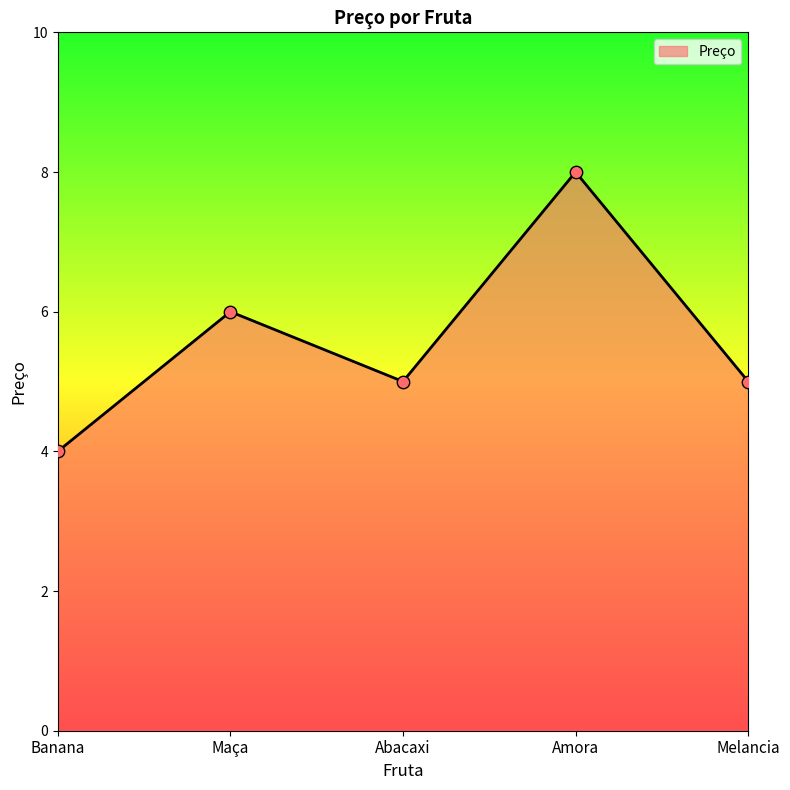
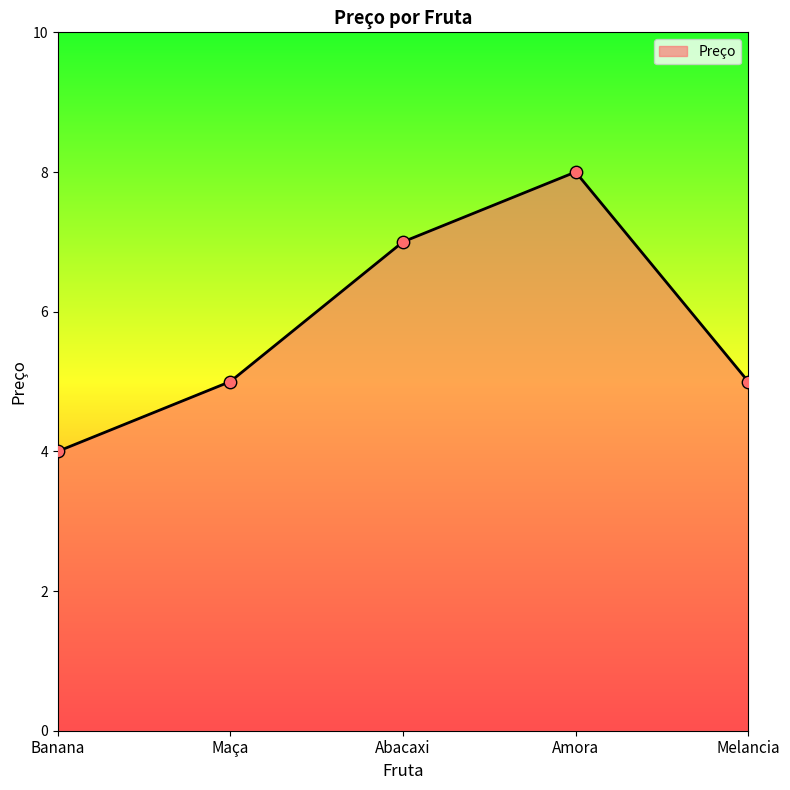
Maça: 6 -> 5
Abacaxi: 5 -> 7
